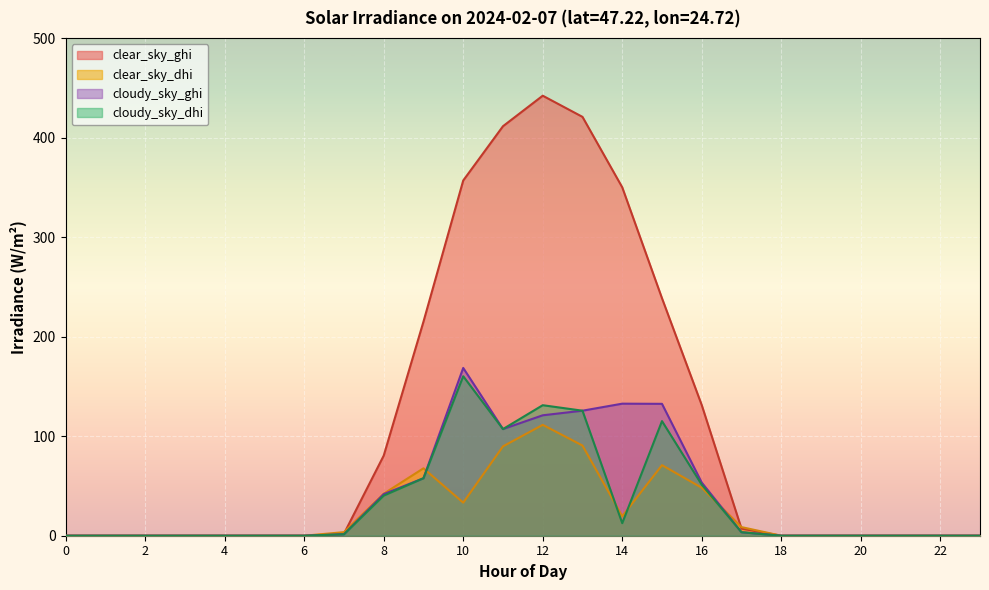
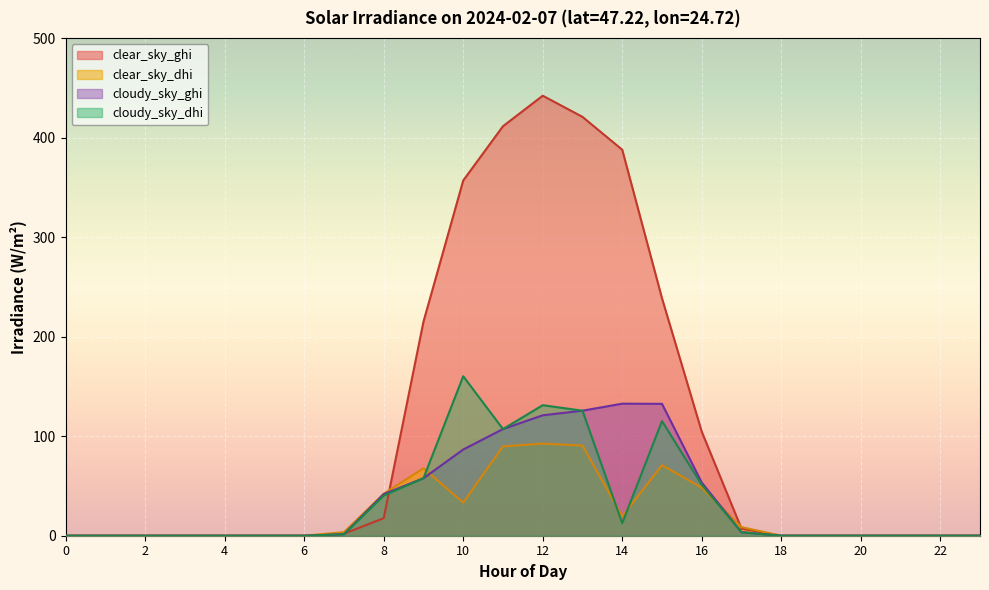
clear_sky_ghi, 8: 80 -> 20
cloudy_sky_ghi, 10: 170 -> 90
clear_sky_dhi, 12: 110 -> 90
clear_sky_ghi, 14: 350 -> 390
clear_sky_ghi, 16: 130 -> 100
